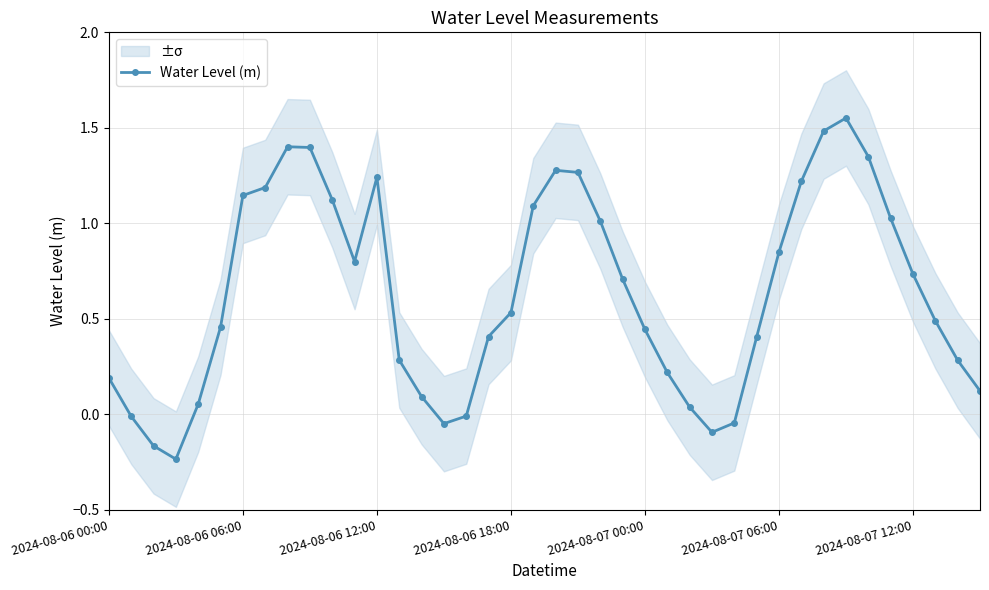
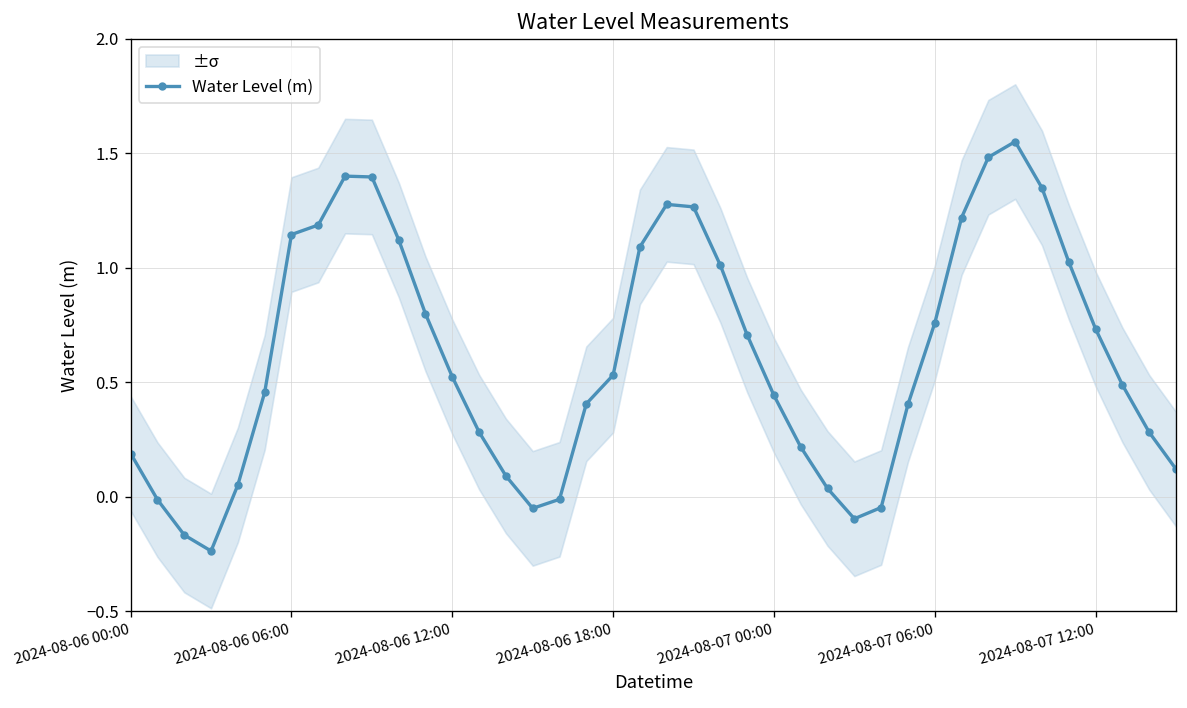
Water Level (m), 2024-08-06 12:00: 1.24 -> 0.52
Water Level (m), 2024-08-07 06:00: 0.85 -> 0.76
